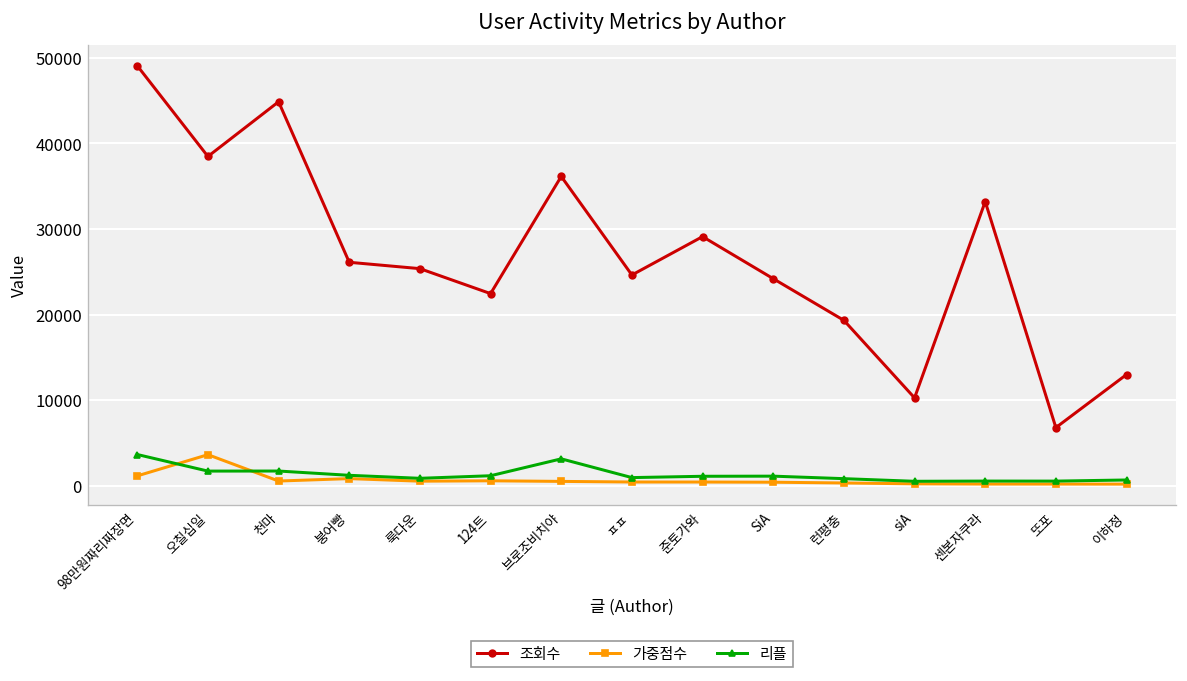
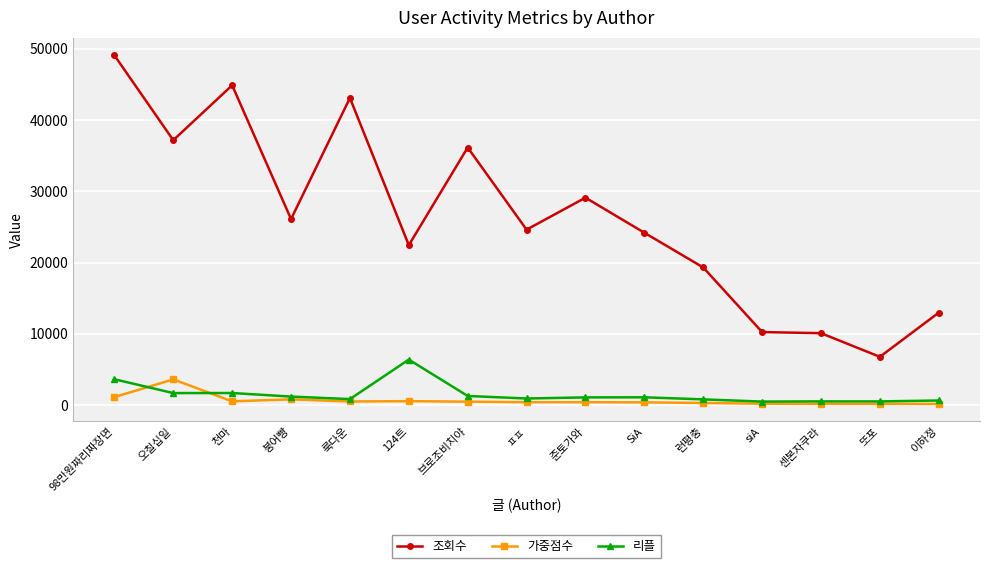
조회수, 오칠십일: 38000 -> 37000
조회수, 룩다운: 25000 -> 43000
리플, 124트: 1000 -> 6000
리플, 브로조비치야: 3000 -> 1000
조회수, 센본자쿠라: 33000 -> 10000
